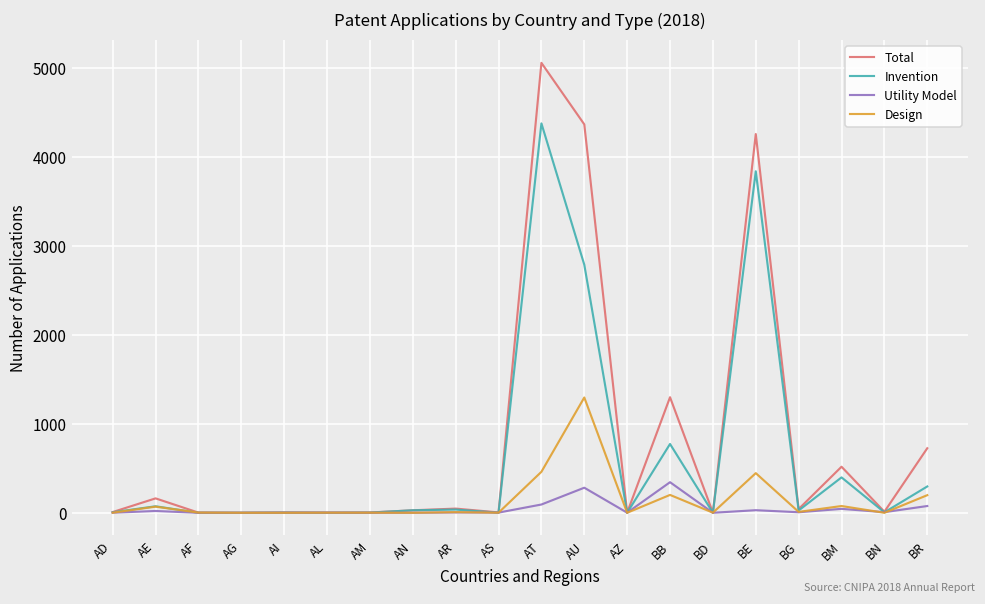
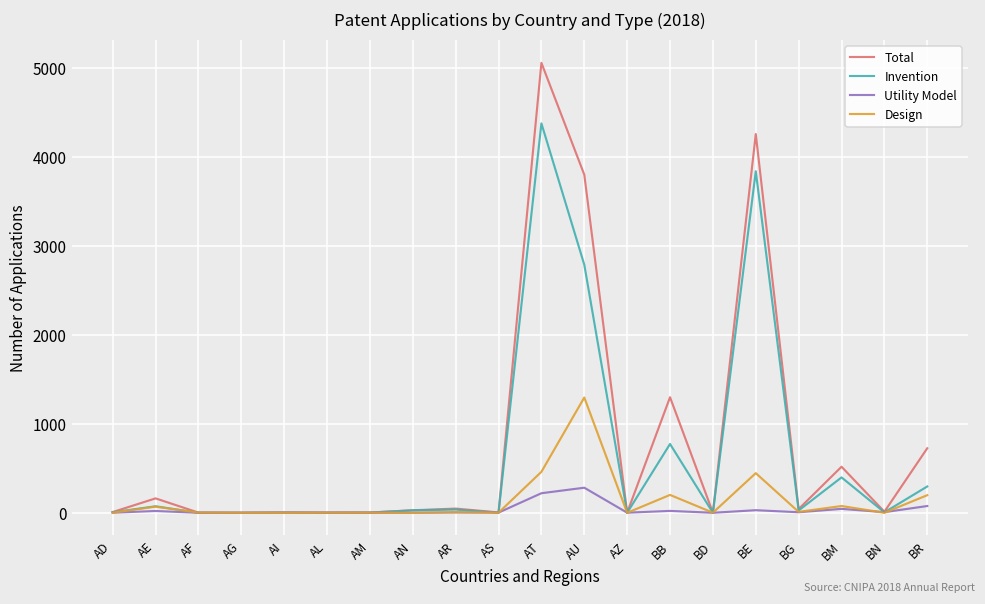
Utility Model, AT: 100 -> 200
Total, AU: 4400 -> 3800
Utility Model, BB: 300 -> 0
